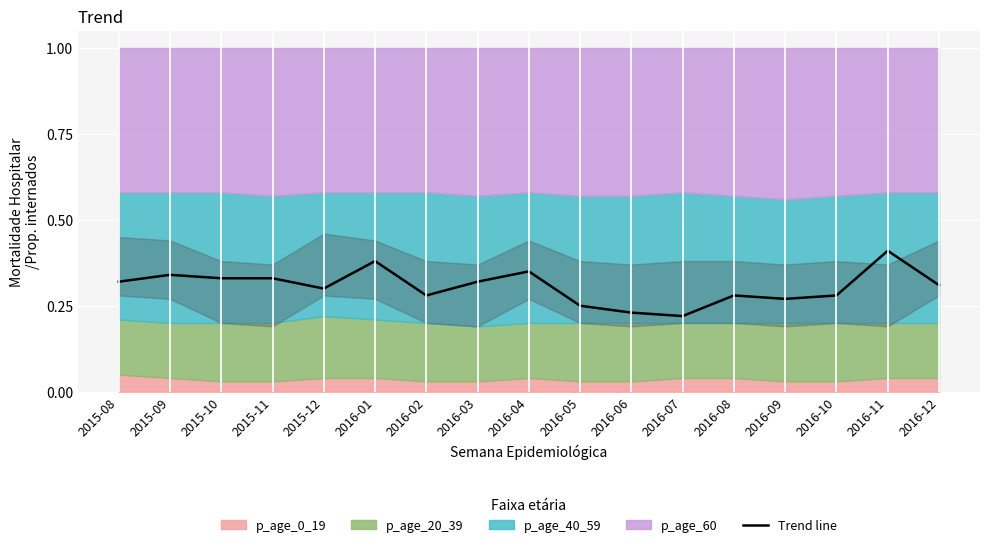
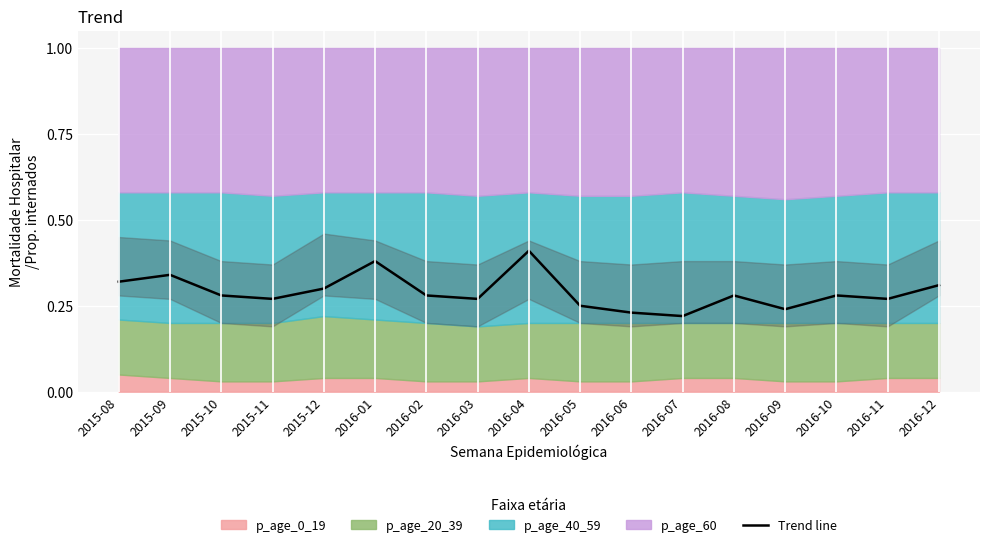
Trend line, 2015-10: 0.33 -> 0.28
Trend line, 2015-11: 0.33 -> 0.27
Trend line, 2016-03: 0.32 -> 0.27
Trend line, 2016-04: 0.35 -> 0.41
Trend line, 2016-09: 0.27 -> 0.24
Trend line, 2016-11: 0.41 -> 0.27
